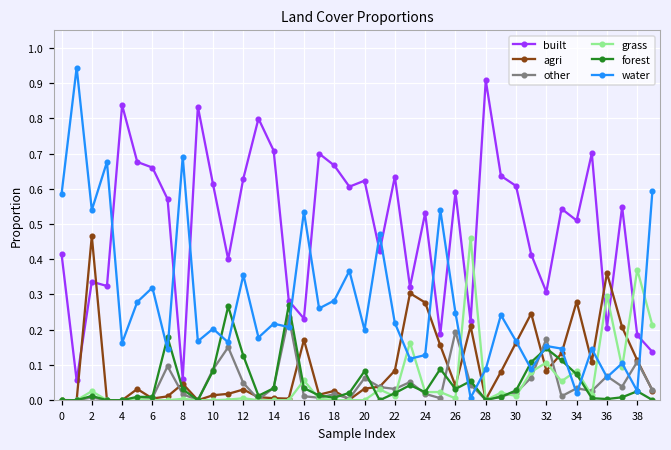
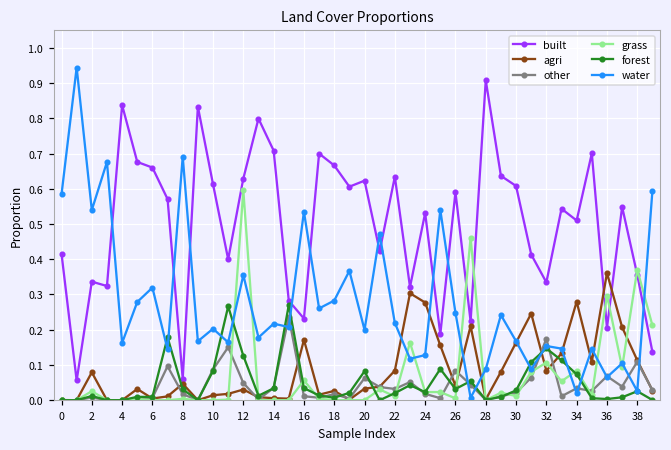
agri, 2: 0.47 -> 0.08
grass, 12: 0.01 -> 0.60
other, 26: 0.19 -> 0.08
built, 32: 0.31 -> 0.33
built, 38: 0.18 -> 0.36
